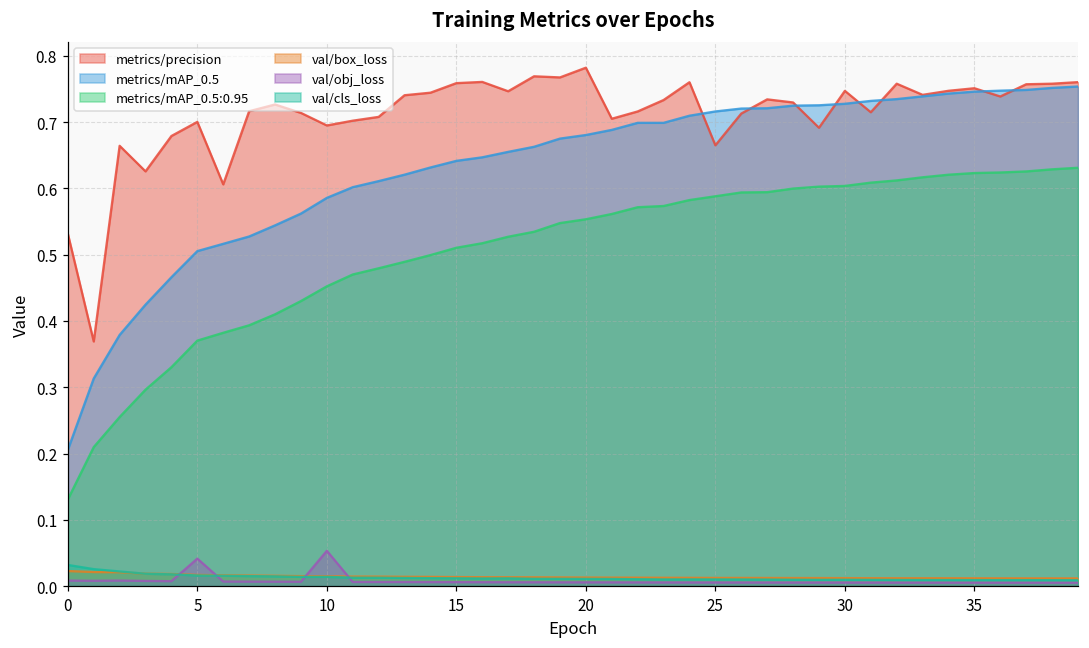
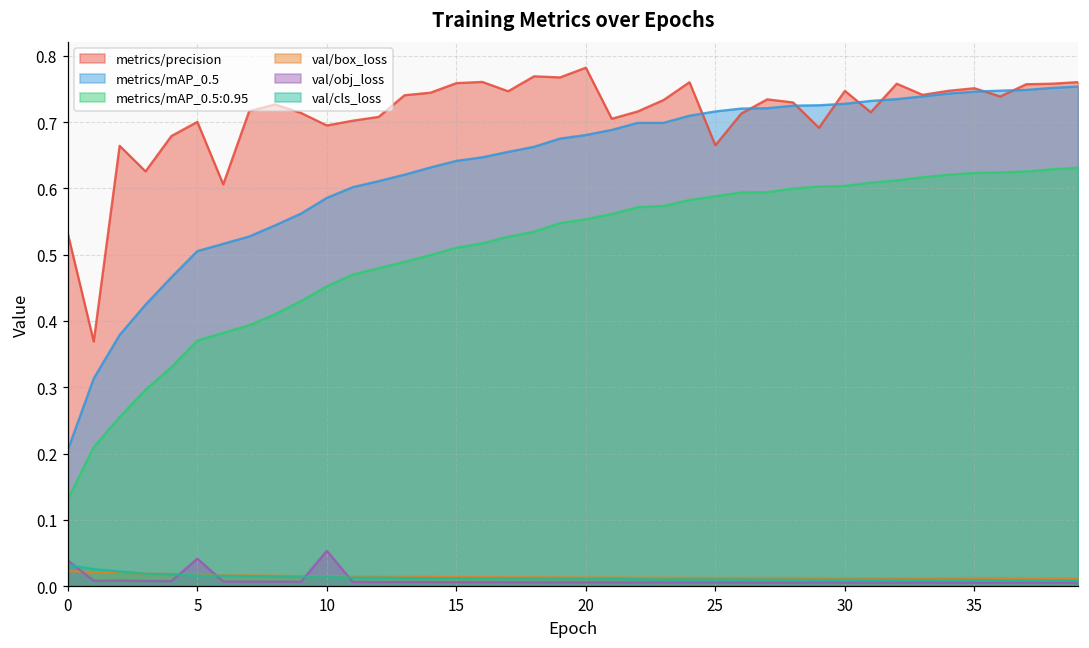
val/obj_loss, 0: 0.01 -> 0.04
